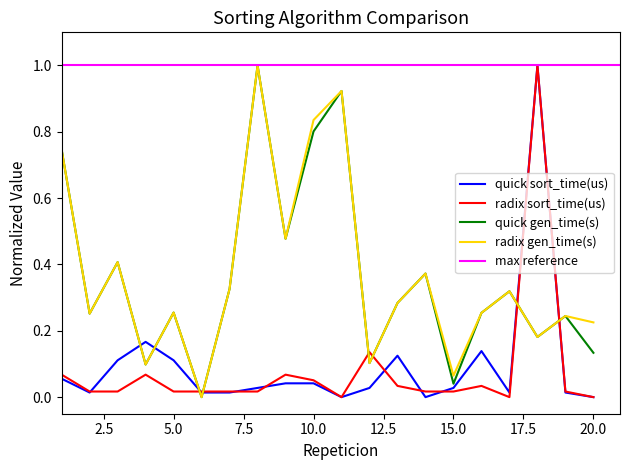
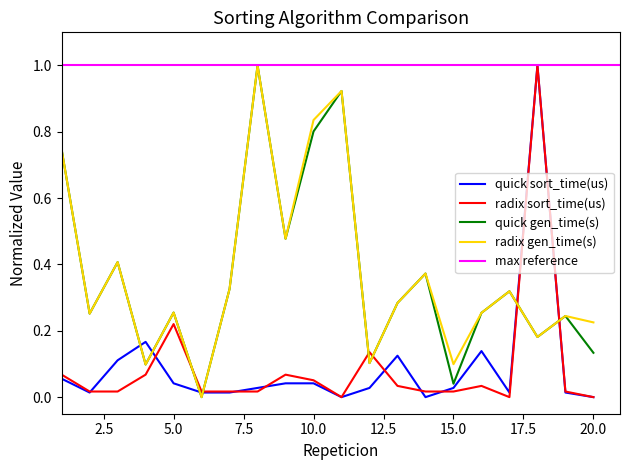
quick sort_time(us), 5.0: 0.11 -> 0.04
radix sort_time(us), 5.0: 0.02 -> 0.22
radix gen_time(s), 15.0: 0.06 -> 0.10
